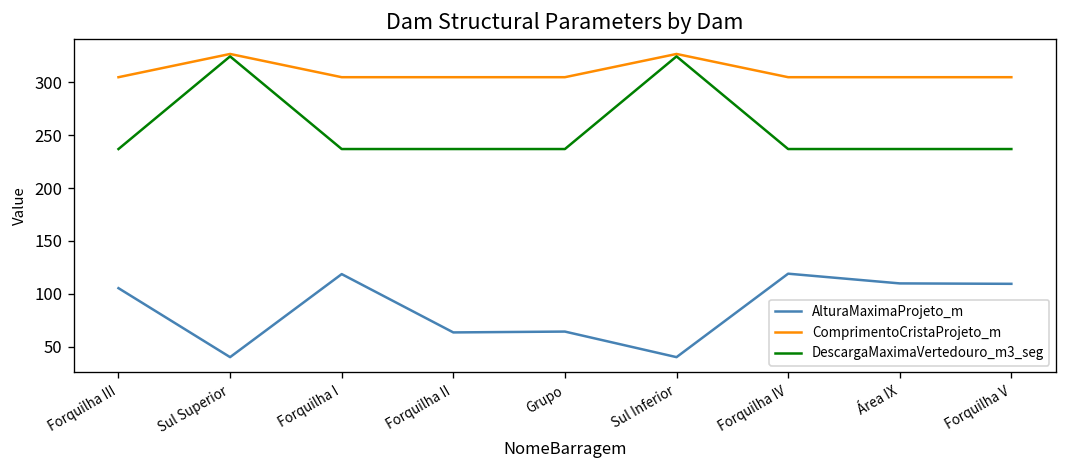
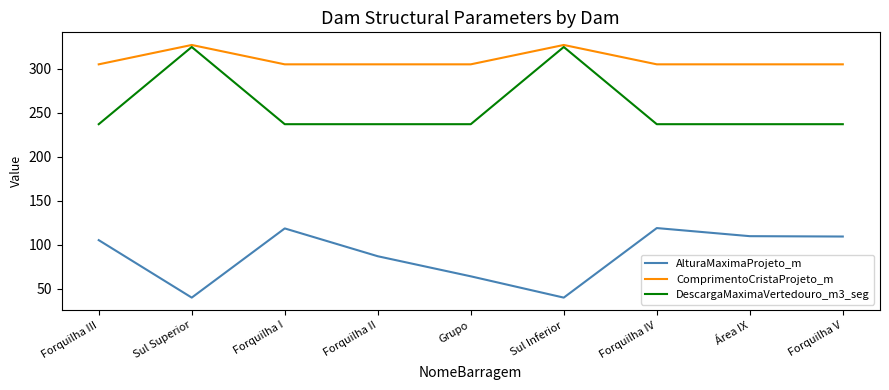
AlturaMaximaProjeto_m, Forquilha II: 60 -> 90
